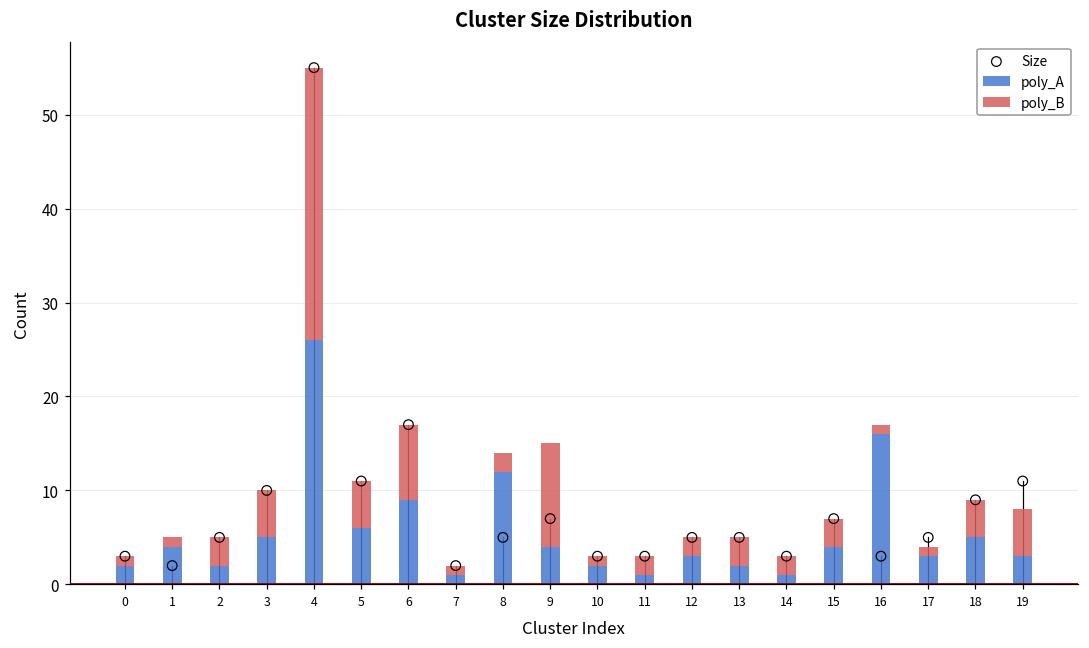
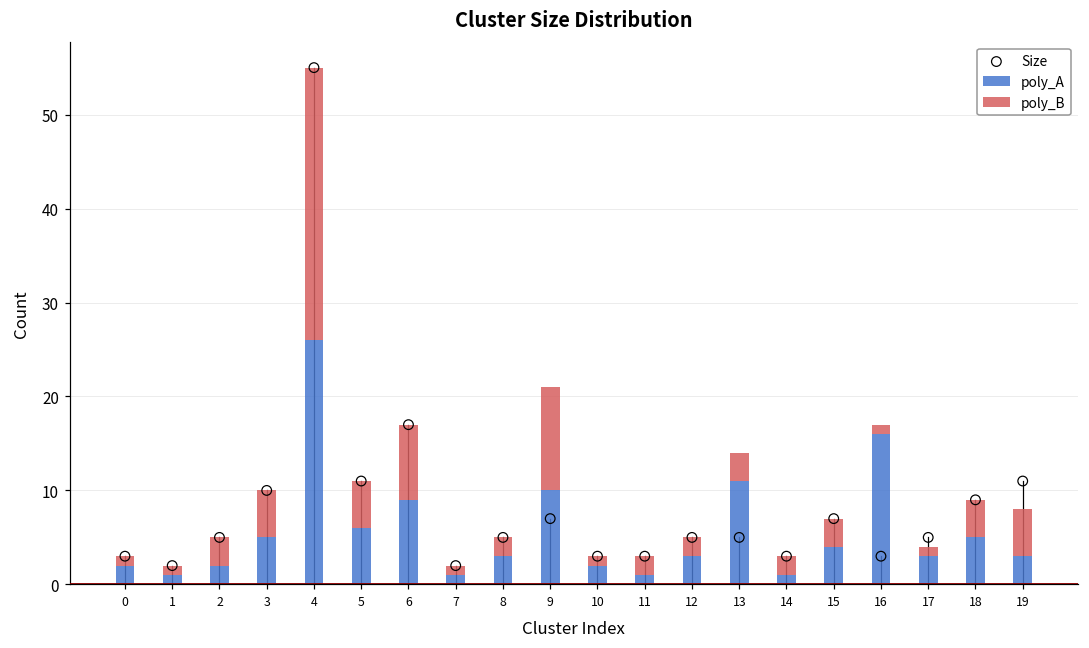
poly_A, 1: 4 -> 1
poly_A, 8: 12 -> 3
poly_A, 9: 4 -> 10
poly_A, 13: 2 -> 11
